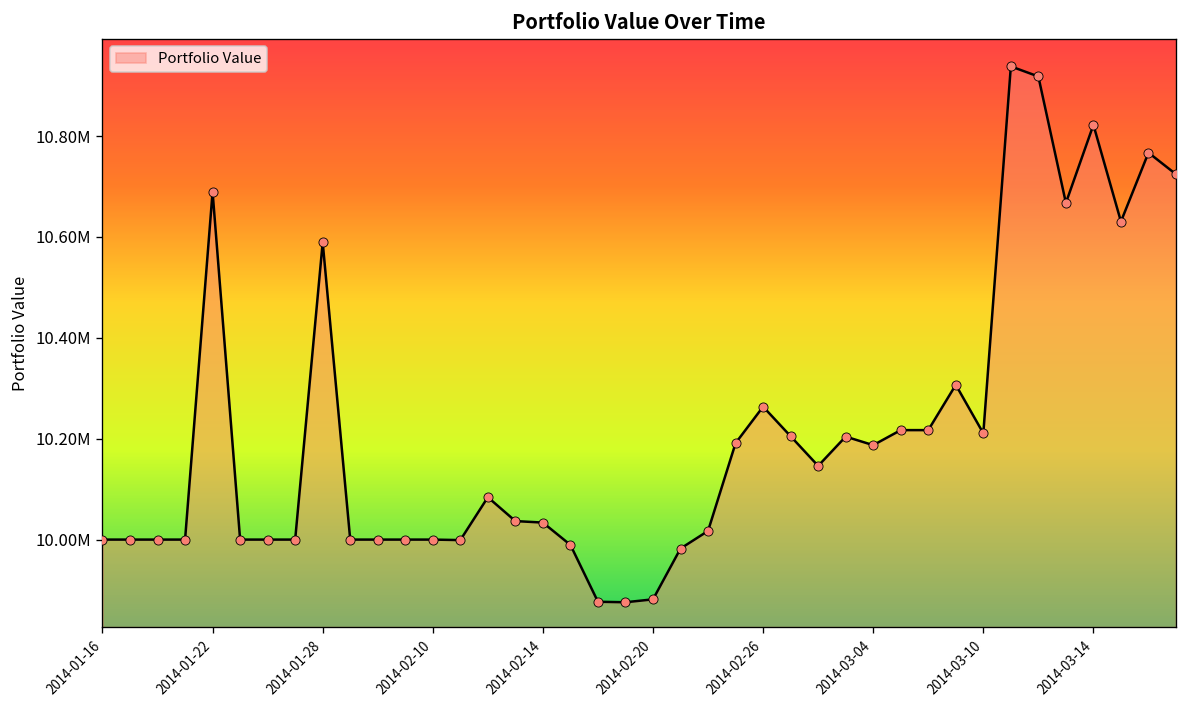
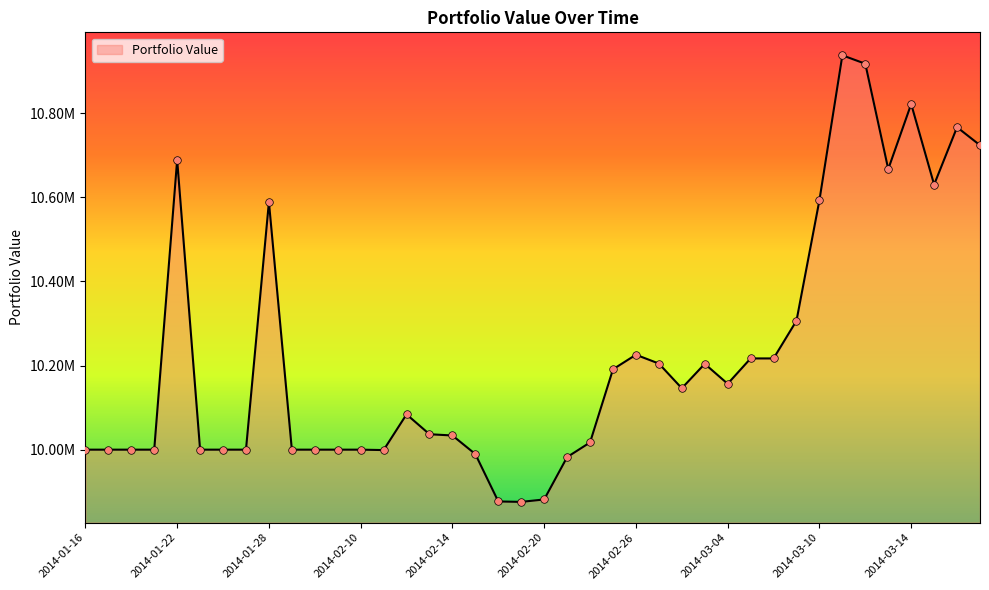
2014-02-26: 10260000 -> 10230000
2014-03-04: 10190000 -> 10160000
2014-03-10: 10210000 -> 10590000
